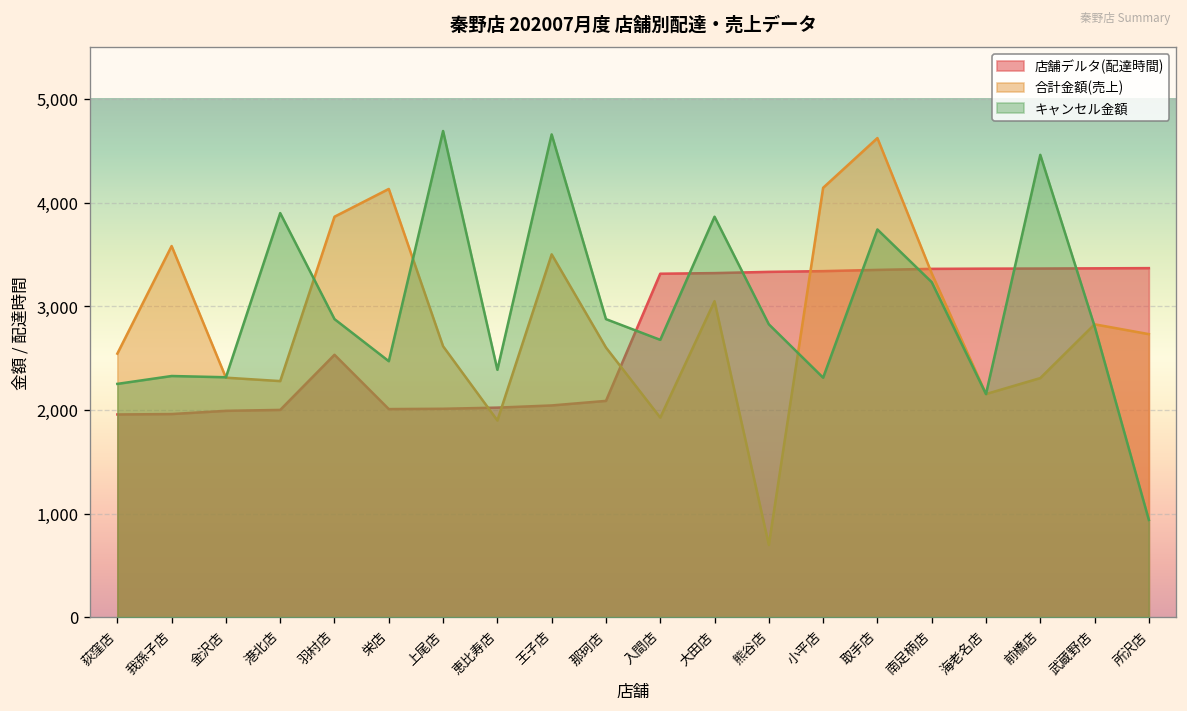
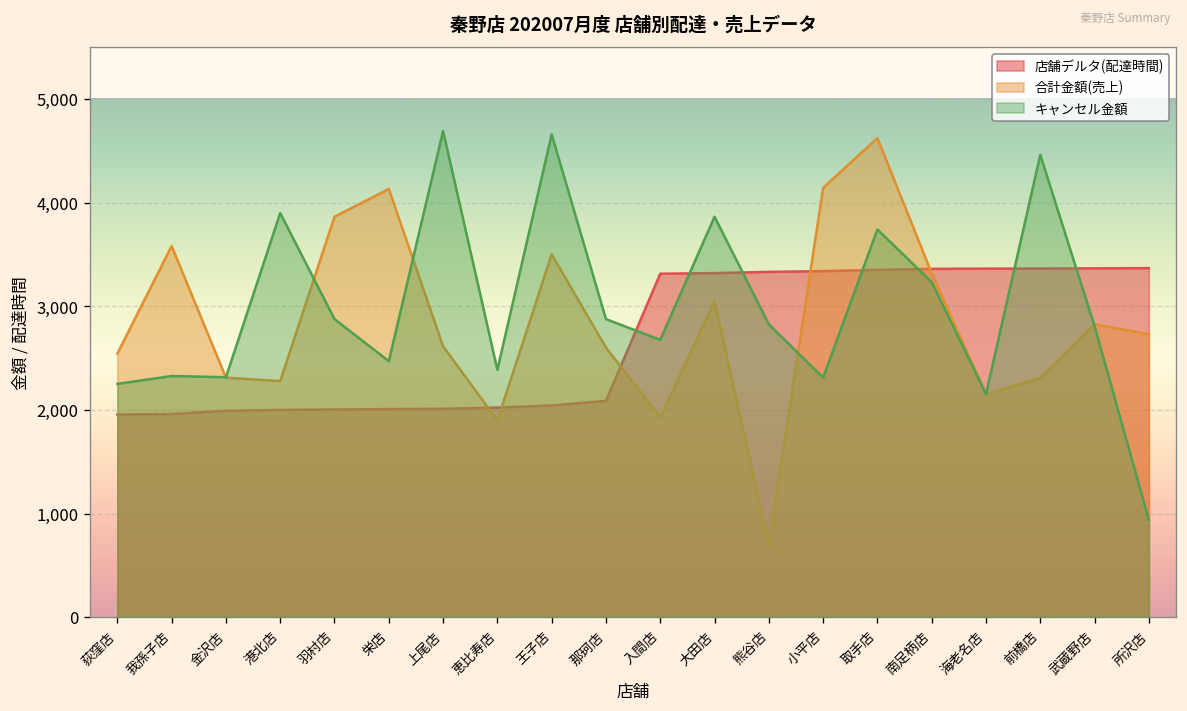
店舗デルタ(配達時間), 羽村店: 2,500 -> 2,000
